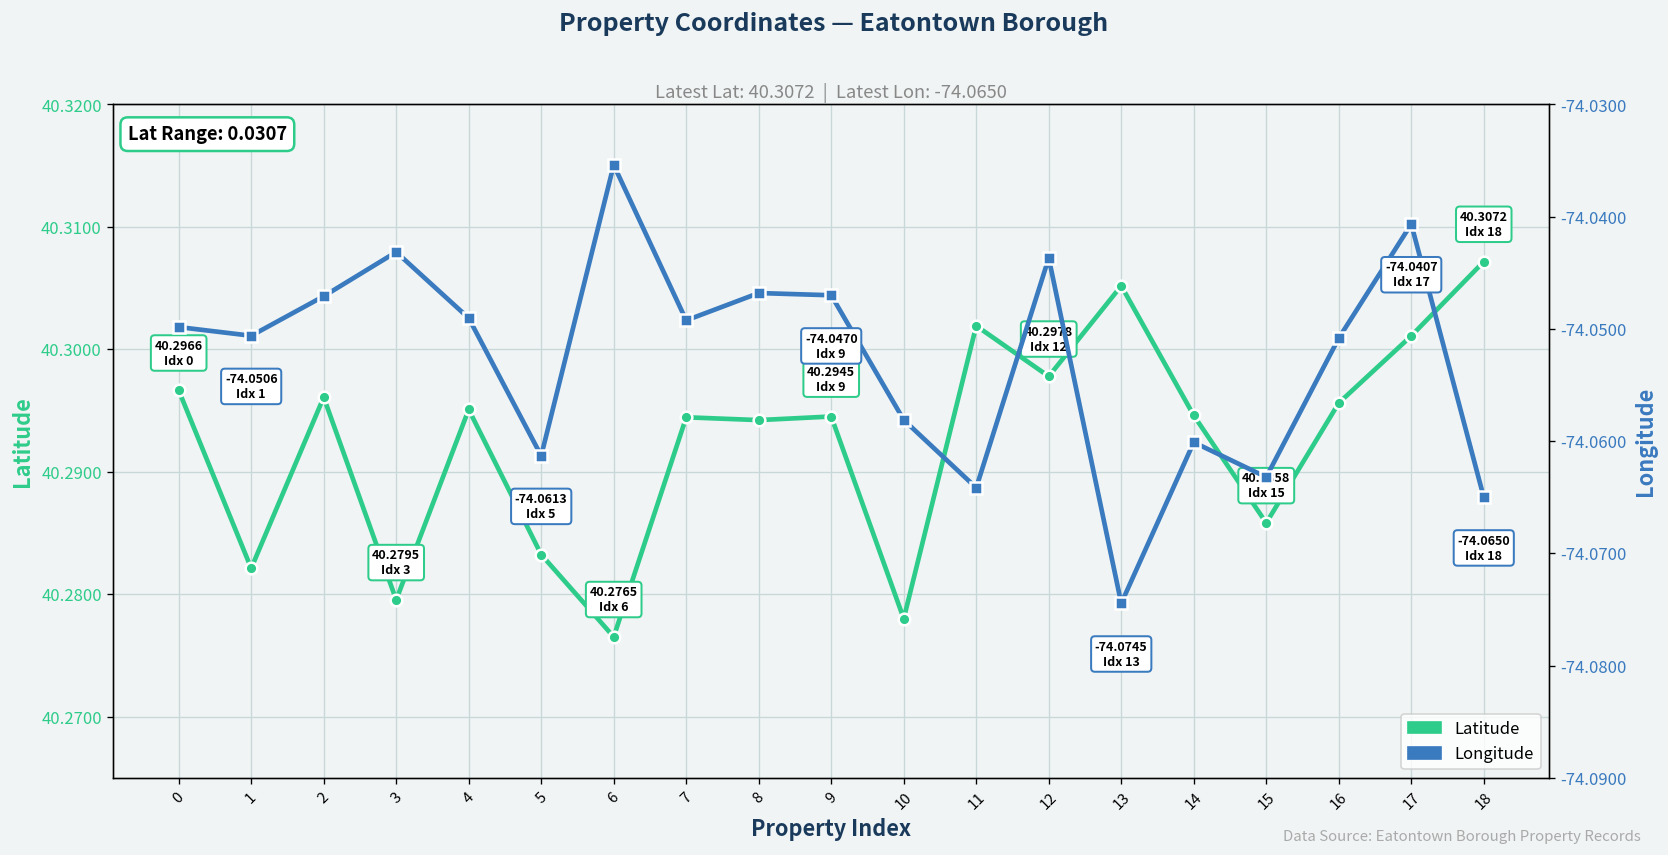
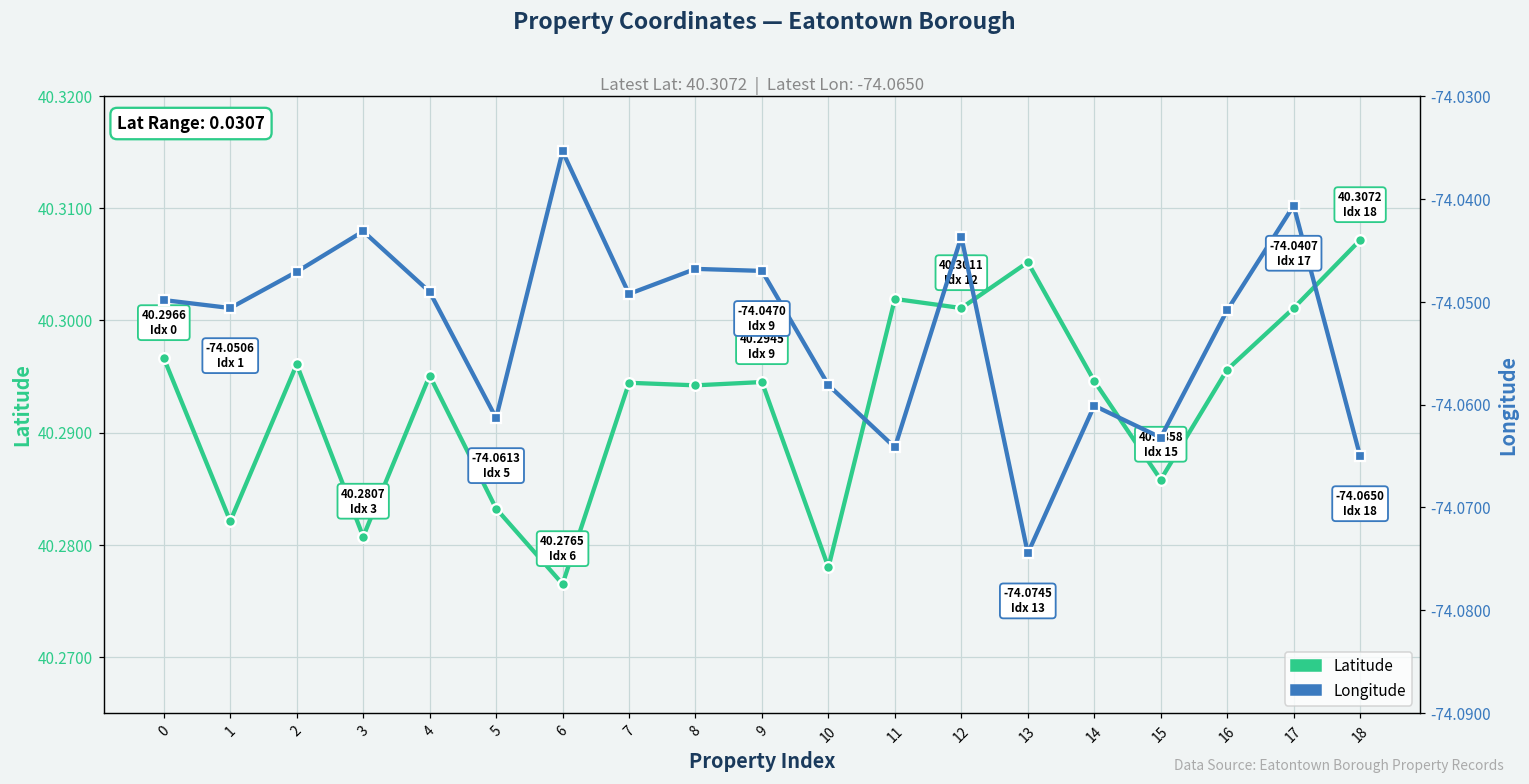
Latitude, 3: 40.2795 -> 40.2807
Latitude, 12: 40.2978 -> 40.3011
